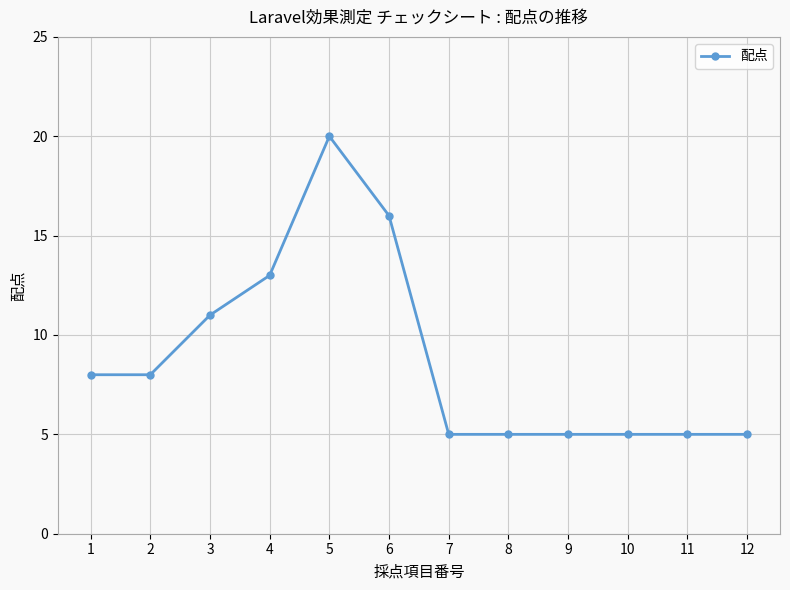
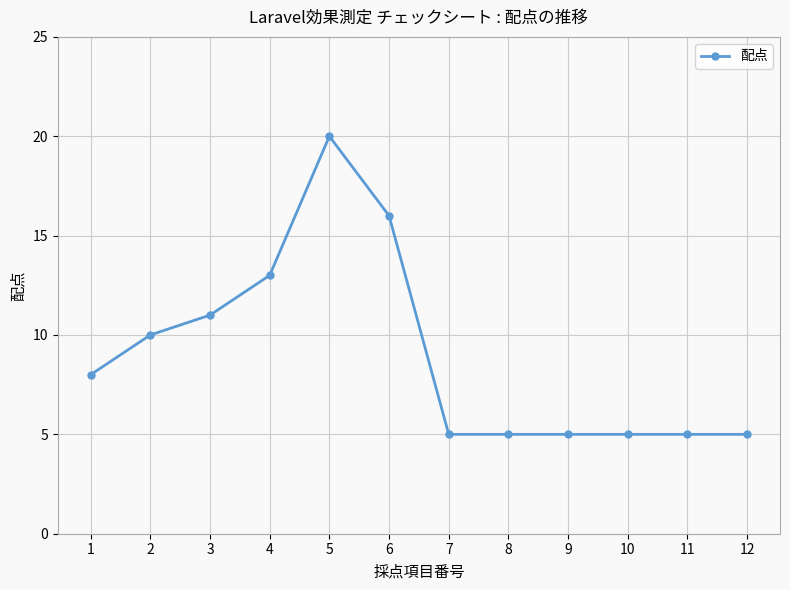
2: 8 -> 10
